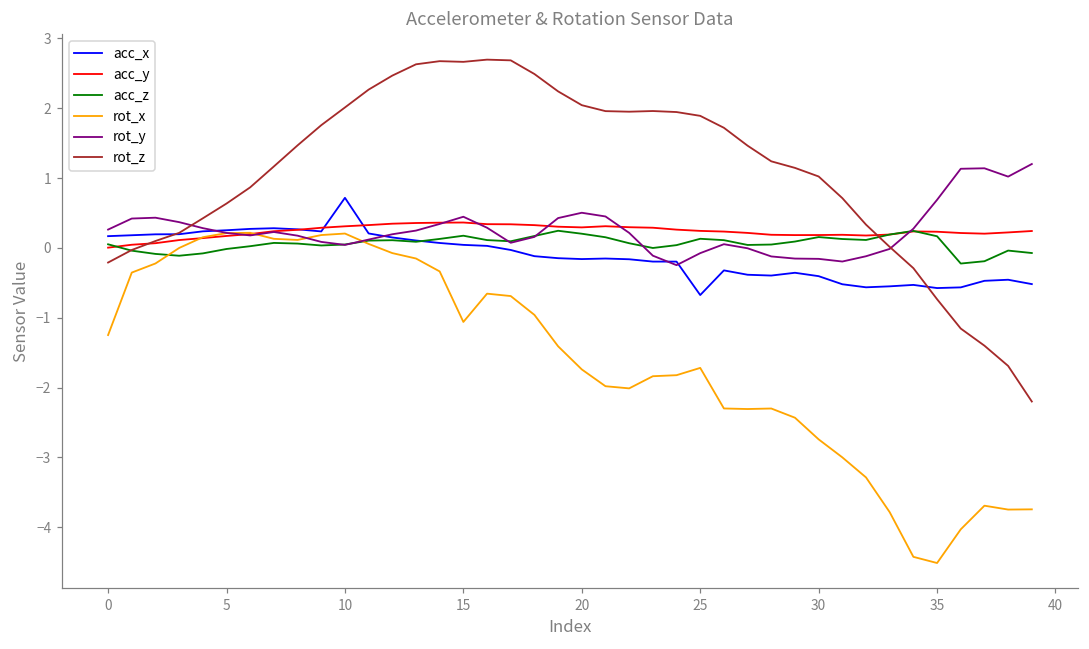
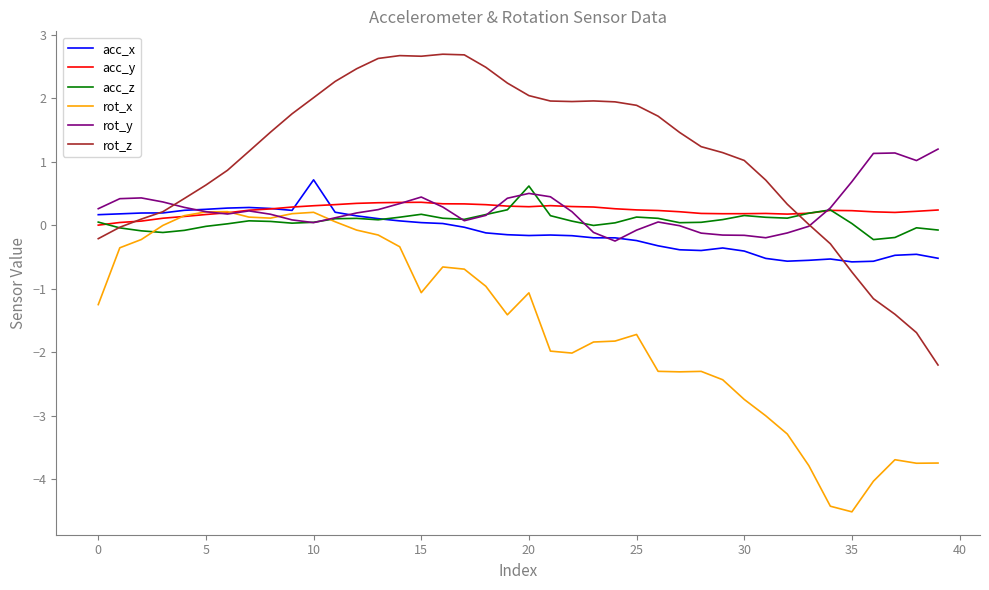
acc_z, 20: 0.2 -> 0.6
rot_x, 20: -1.7 -> -1.1
acc_x, 25: -0.7 -> -0.2
acc_z, 35: 0.2 -> 0.0
